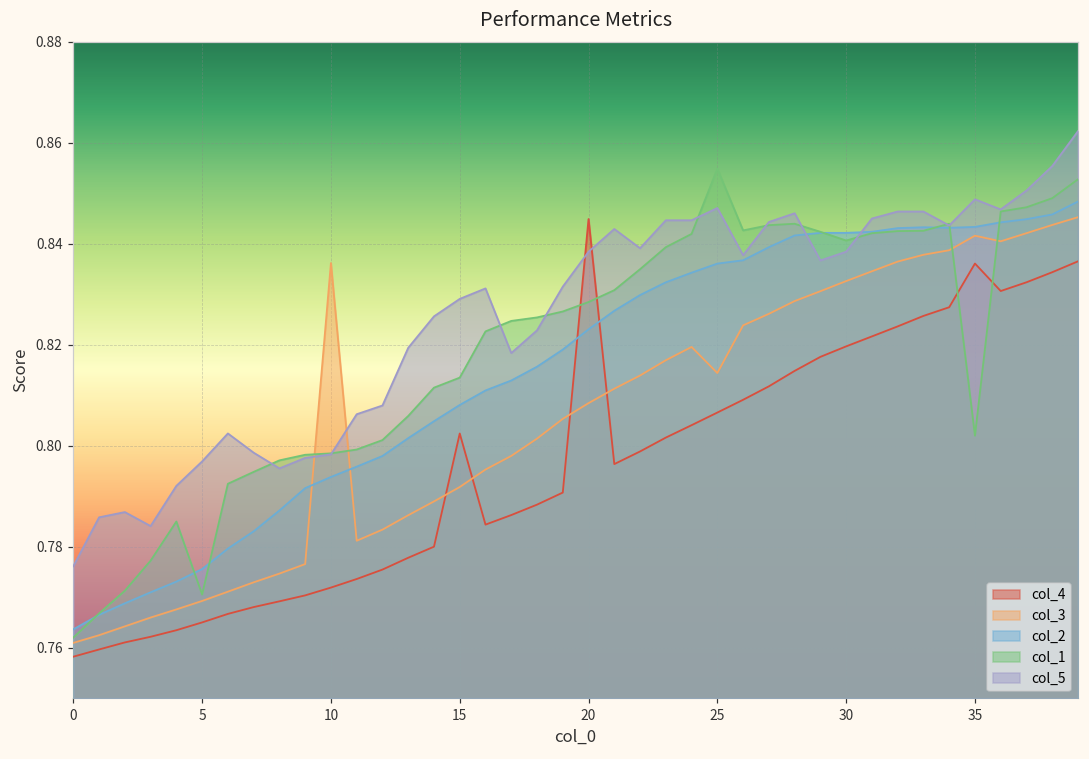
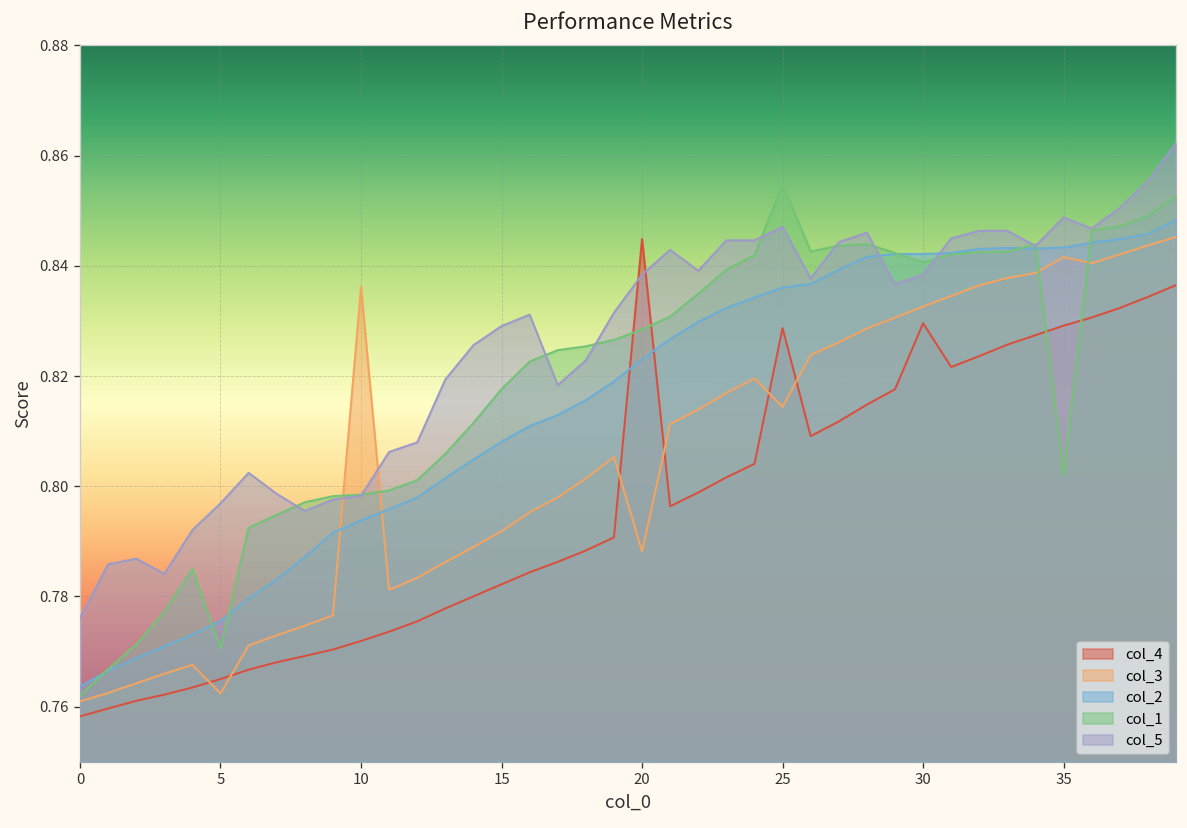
col_3, 5: 0.769 -> 0.762
col_4, 15: 0.802 -> 0.782
col_1, 15: 0.813 -> 0.818
col_3, 20: 0.808 -> 0.788
col_4, 25: 0.807 -> 0.829
col_4, 30: 0.820 -> 0.830
col_4, 35: 0.836 -> 0.829
